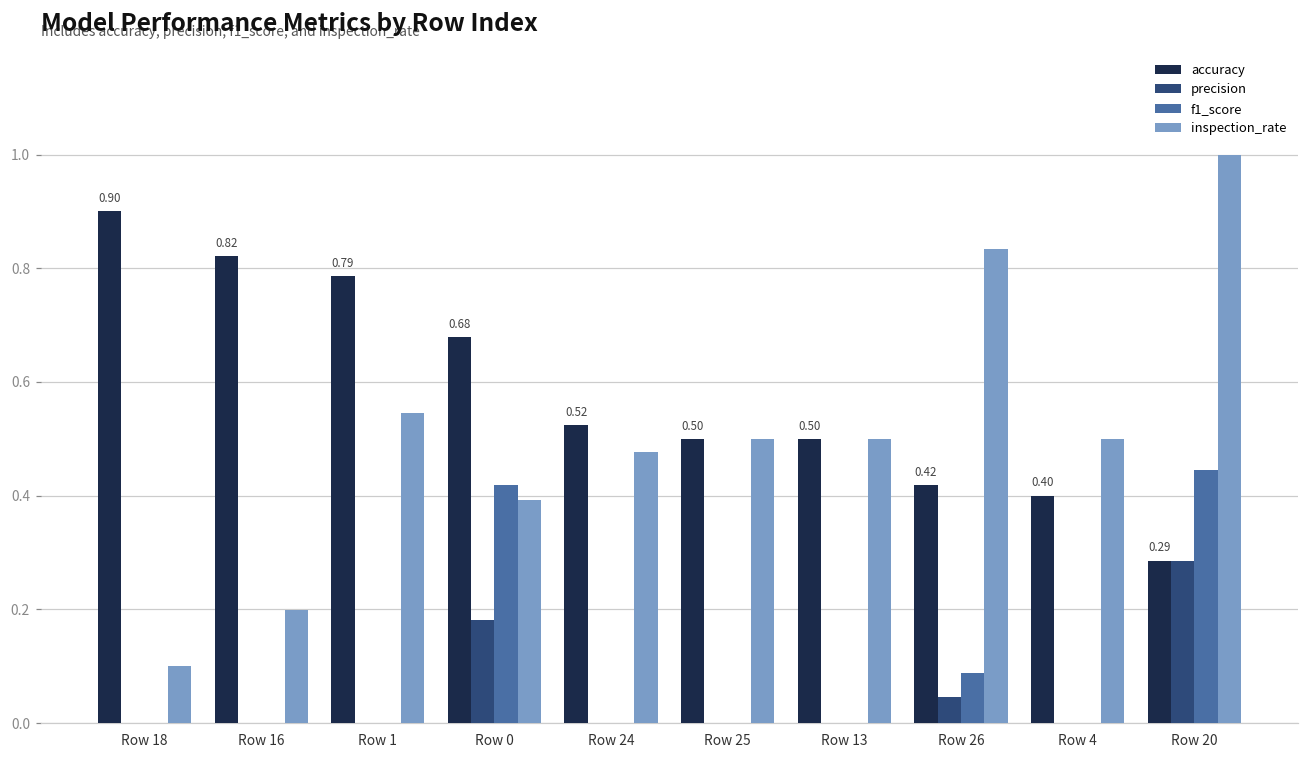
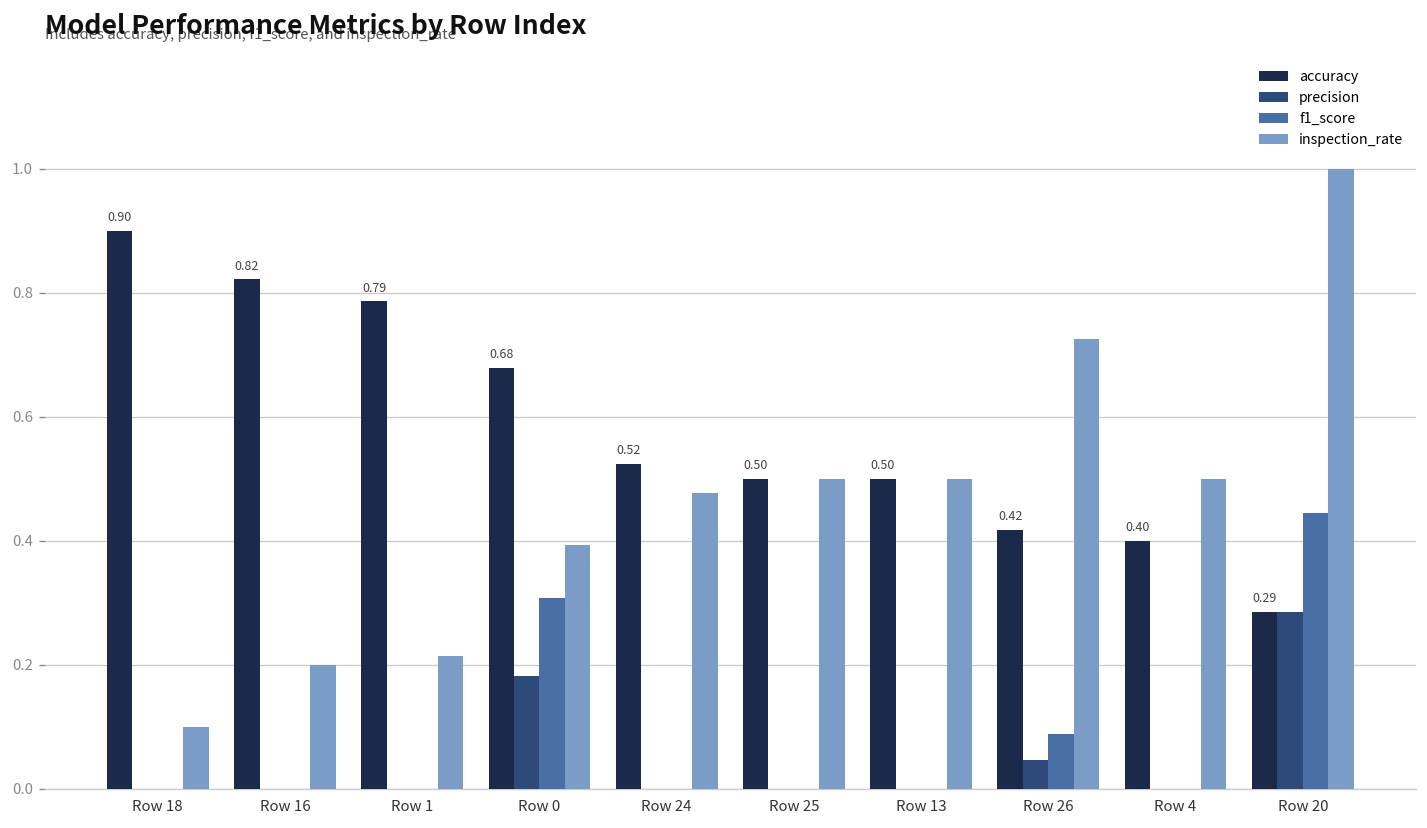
inspection_rate, Row 1: 0.55 -> 0.21
f1_score, Row 0: 0.42 -> 0.31
inspection_rate, Row 26: 0.83 -> 0.72
